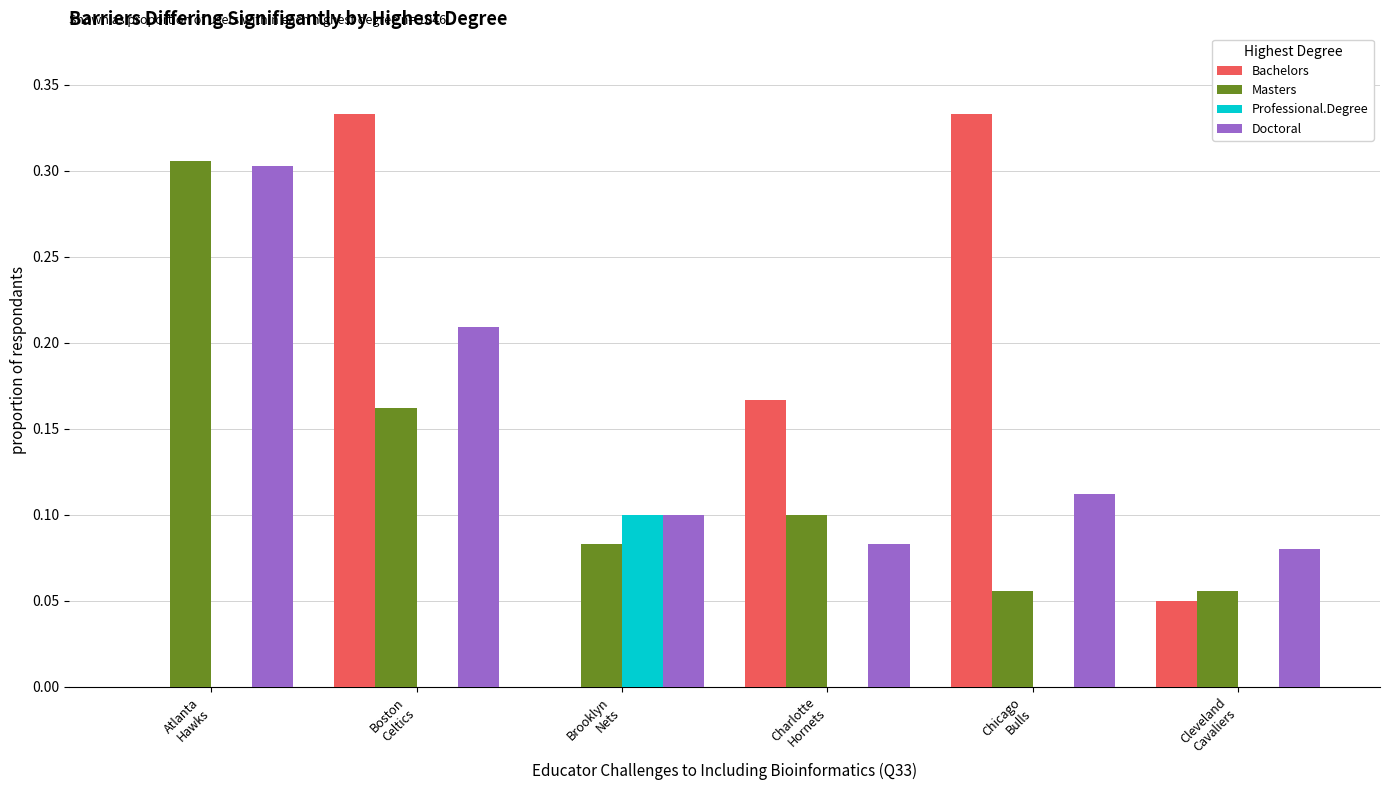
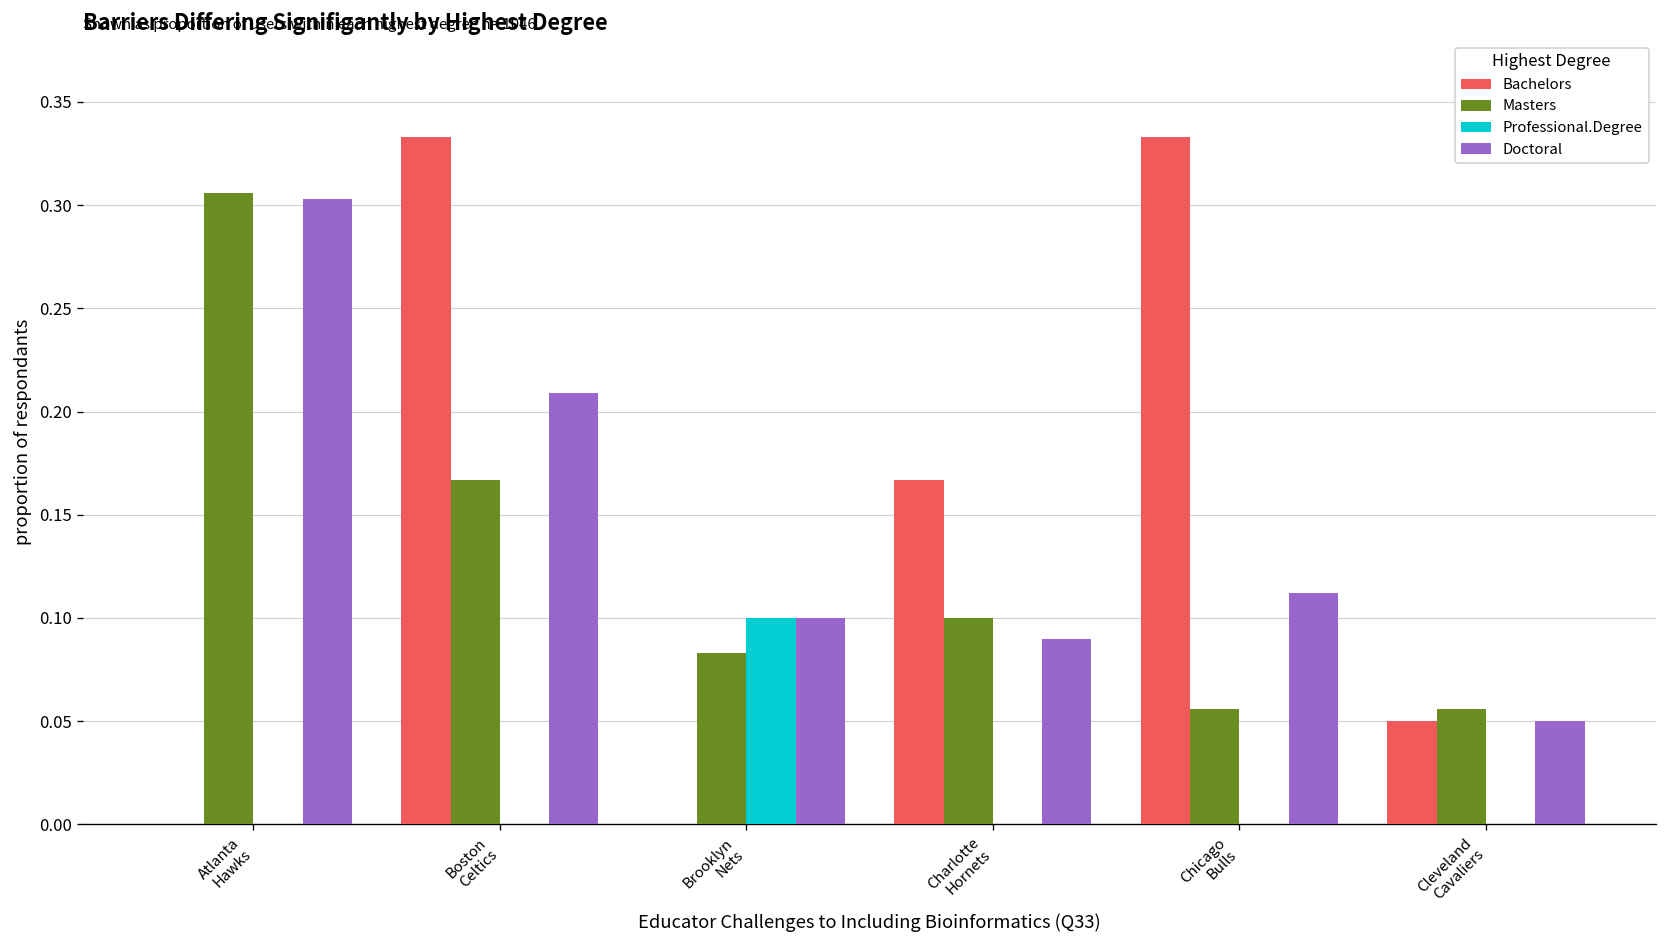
Masters, Boston Celtics: 0.162 -> 0.167
Doctoral, Charlotte Hornets: 0.083 -> 0.090
Doctoral, Cleveland Cavaliers: 0.08 -> 0.05
